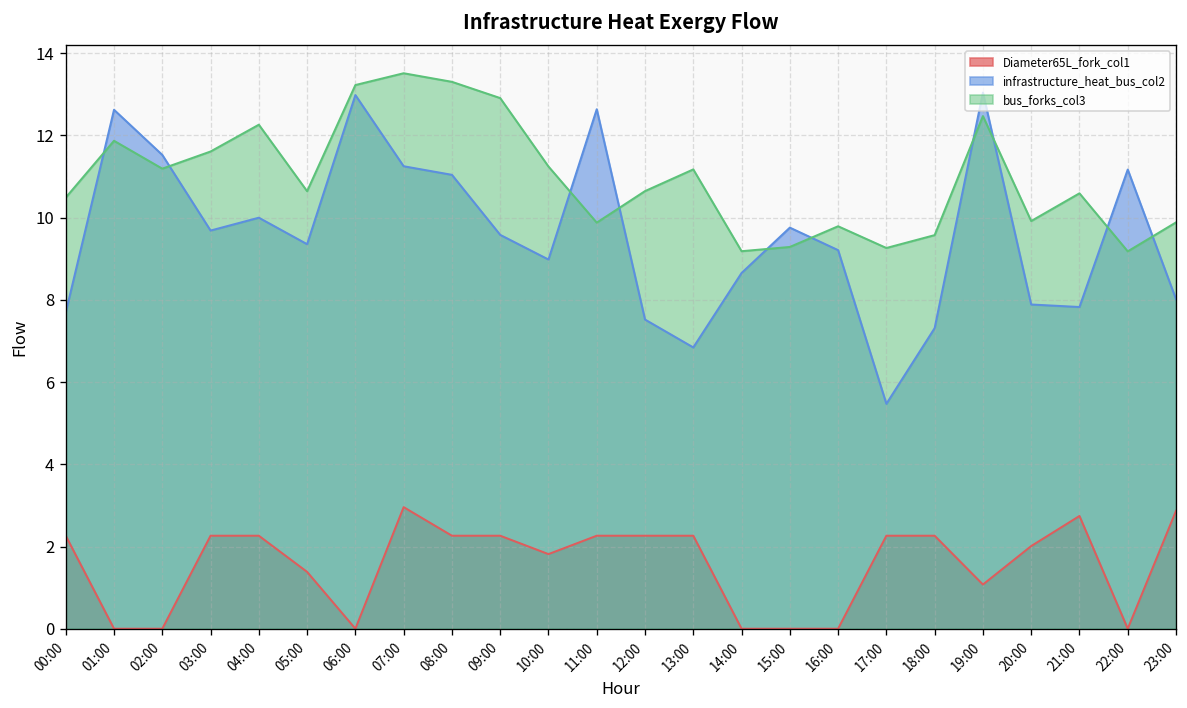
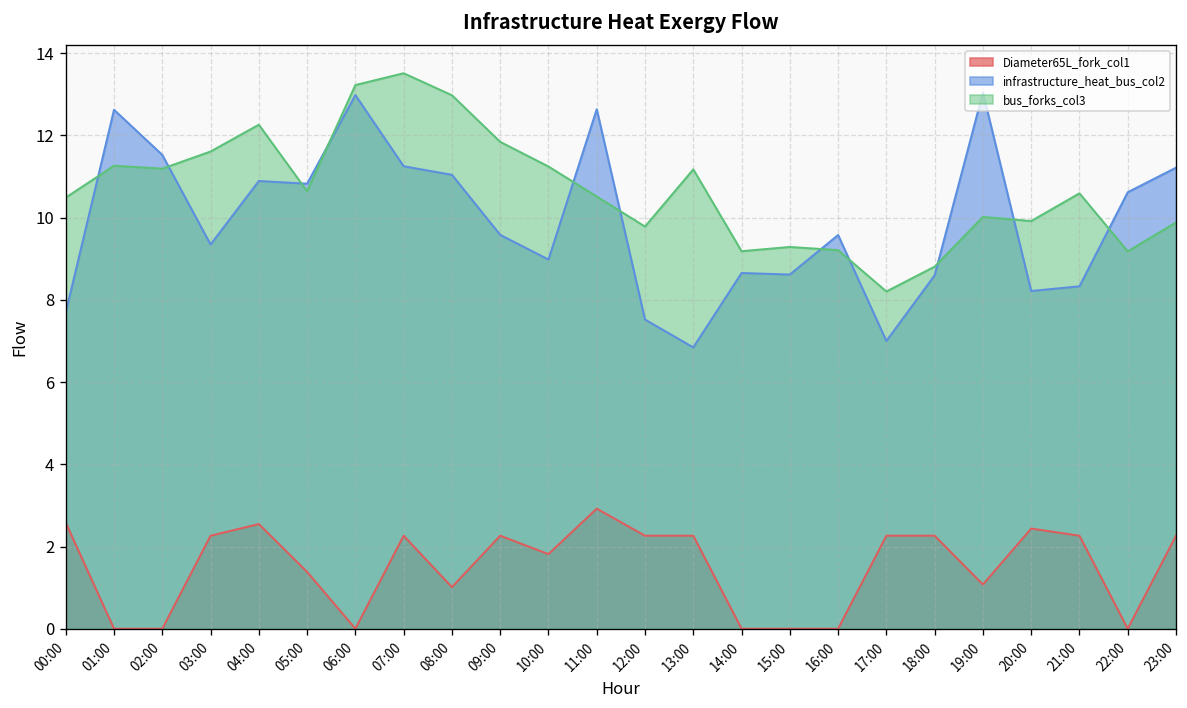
Diameter65L_fork_col1, 00:00: 2.3 -> 2.6
bus_forks_col3, 01:00: 11.9 -> 11.3
infrastructure_heat_bus_col2, 03:00: 9.7 -> 9.3
Diameter65L_fork_col1, 04:00: 2.3 -> 2.5
infrastructure_heat_bus_col2, 04:00: 10.0 -> 10.9
infrastructure_heat_bus_col2, 05:00: 9.4 -> 10.8
Diameter65L_fork_col1, 07:00: 3.0 -> 2.3
Diameter65L_fork_col1, 08:00: 2.3 -> 1.0
bus_forks_col3, 08:00: 13.3 -> 13.0
bus_forks_col3, 09:00: 12.9 -> 11.8
Diameter65L_fork_col1, 11:00: 2.3 -> 2.9
bus_forks_col3, 11:00: 9.9 -> 10.5
bus_forks_col3, 12:00: 10.6 -> 9.8
infrastructure_heat_bus_col2, 15:00: 9.8 -> 8.6
infrastructure_heat_bus_col2, 16:00: 9.2 -> 9.6
bus_forks_col3, 16:00: 9.8 -> 9.2
infrastructure_heat_bus_col2, 17:00: 5.5 -> 7.0
bus_forks_col3, 17:00: 9.3 -> 8.2
infrastructure_heat_bus_col2, 18:00: 7.3 -> 8.6
bus_forks_col3, 18:00: 9.6 -> 8.8
bus_forks_col3, 19:00: 12.5 -> 10.0
Diameter65L_fork_col1, 20:00: 2.0 -> 2.4
infrastructure_heat_bus_col2, 20:00: 7.9 -> 8.2
Diameter65L_fork_col1, 21:00: 2.7 -> 2.3
infrastructure_heat_bus_col2, 21:00: 7.8 -> 8.3
infrastructure_heat_bus_col2, 22:00: 11.2 -> 10.6
Diameter65L_fork_col1, 23:00: 2.9 -> 2.3
infrastructure_heat_bus_col2, 23:00: 8.0 -> 11.2
